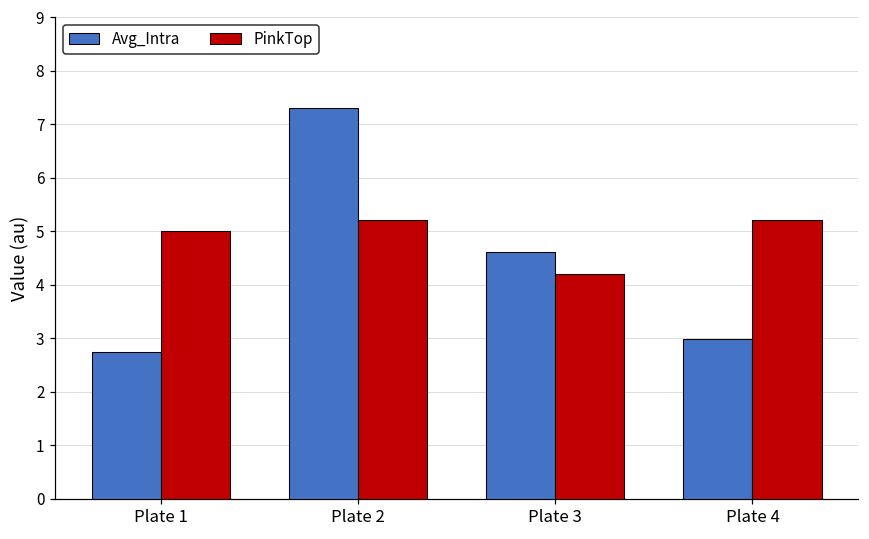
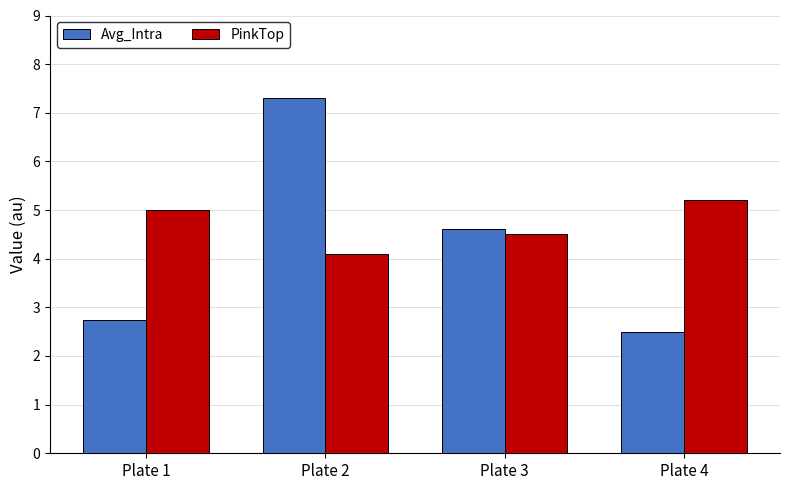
PinkTop, Plate 2: 5.2 -> 4.1
PinkTop, Plate 3: 4.2 -> 4.5
Avg_Intra, Plate 4: 3.0 -> 2.5
